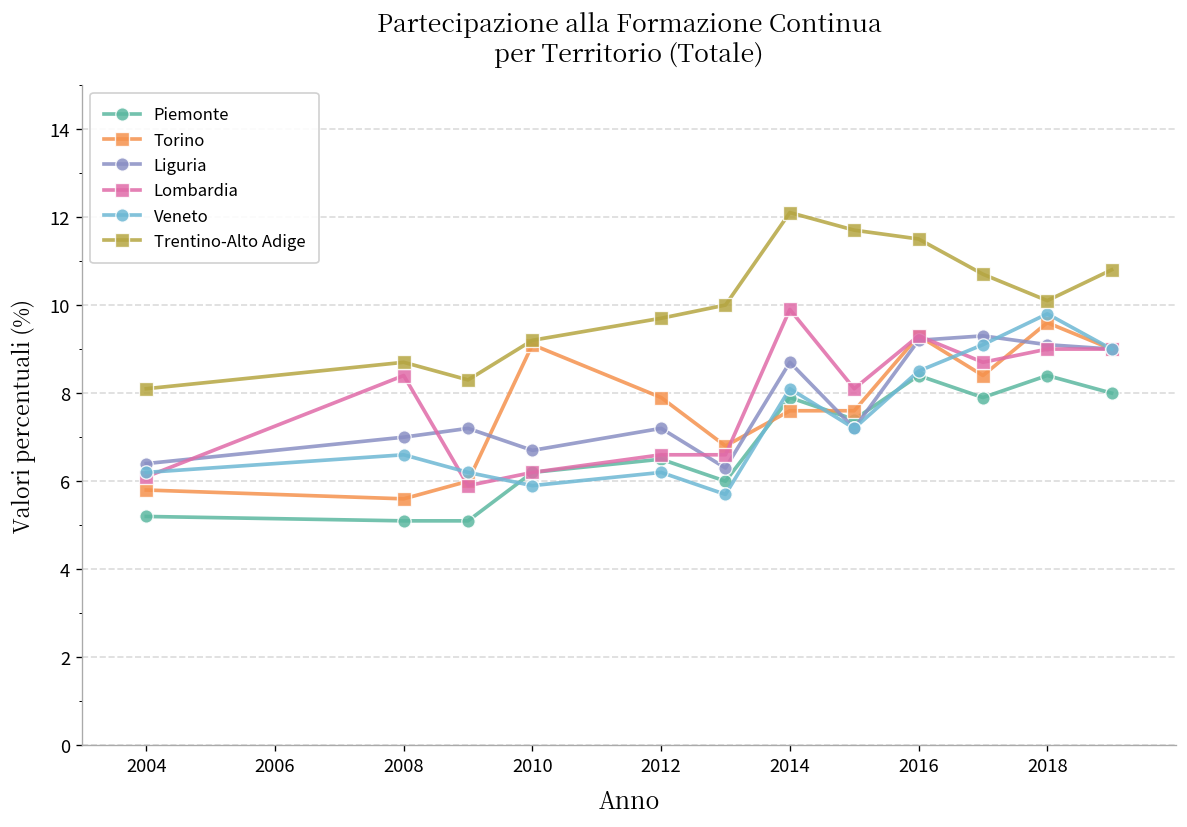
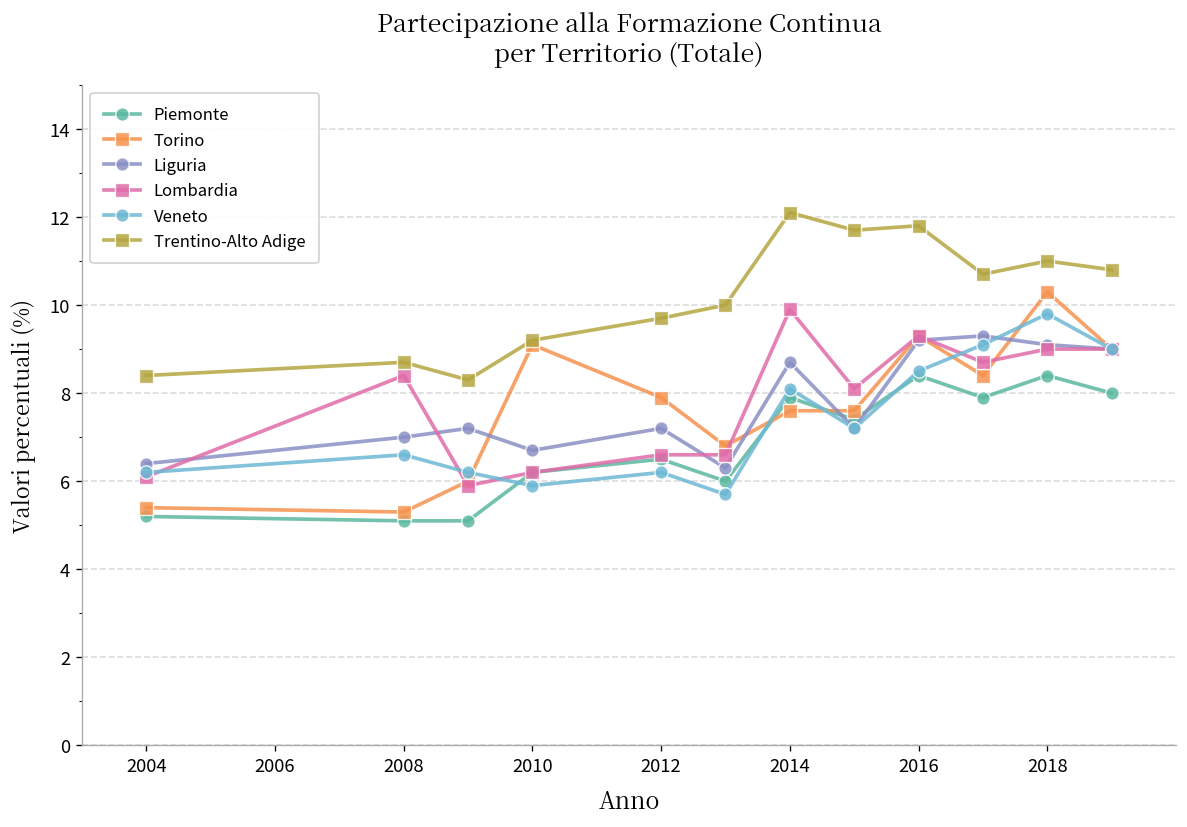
Torino, 2004: 5.8 -> 5.4
Trentino-Alto Adige, 2004: 8.1 -> 8.4
Torino, 2008: 5.6 -> 5.3
Trentino-Alto Adige, 2016: 11.5 -> 11.8
Torino, 2018: 9.6 -> 10.3
Trentino-Alto Adige, 2018: 10.1 -> 11.0
